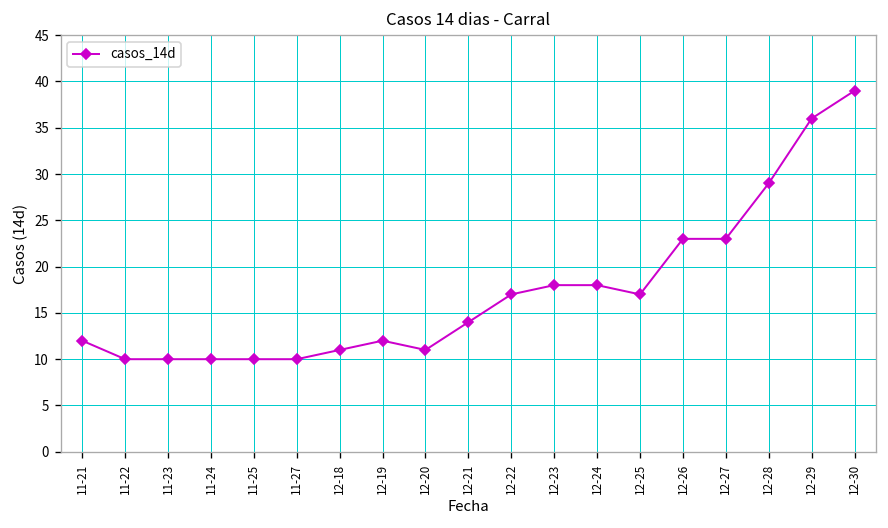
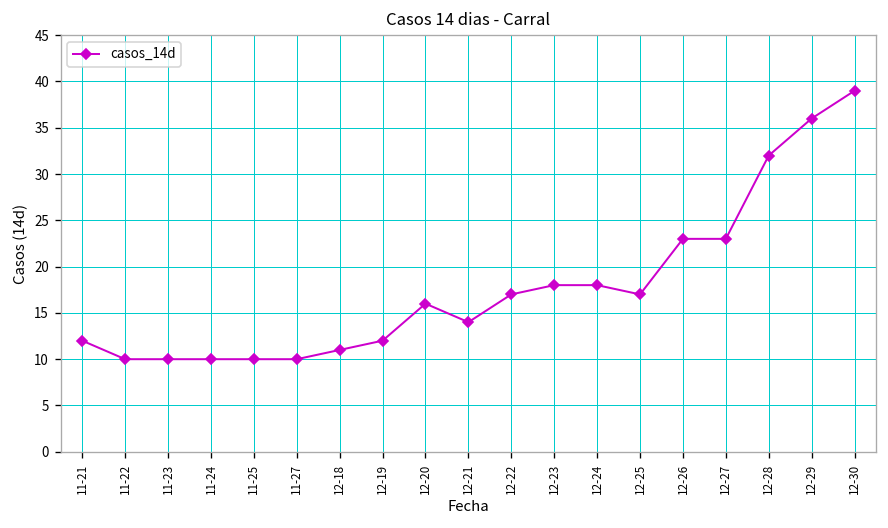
12-20: 11 -> 16
12-28: 29 -> 32
